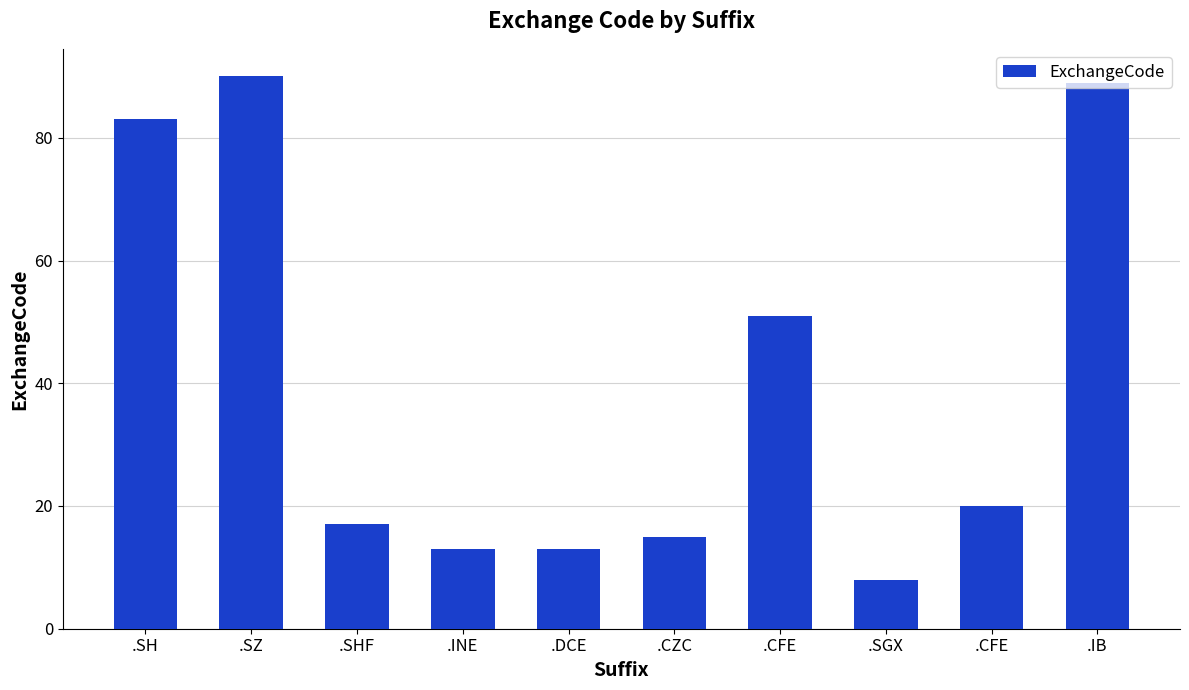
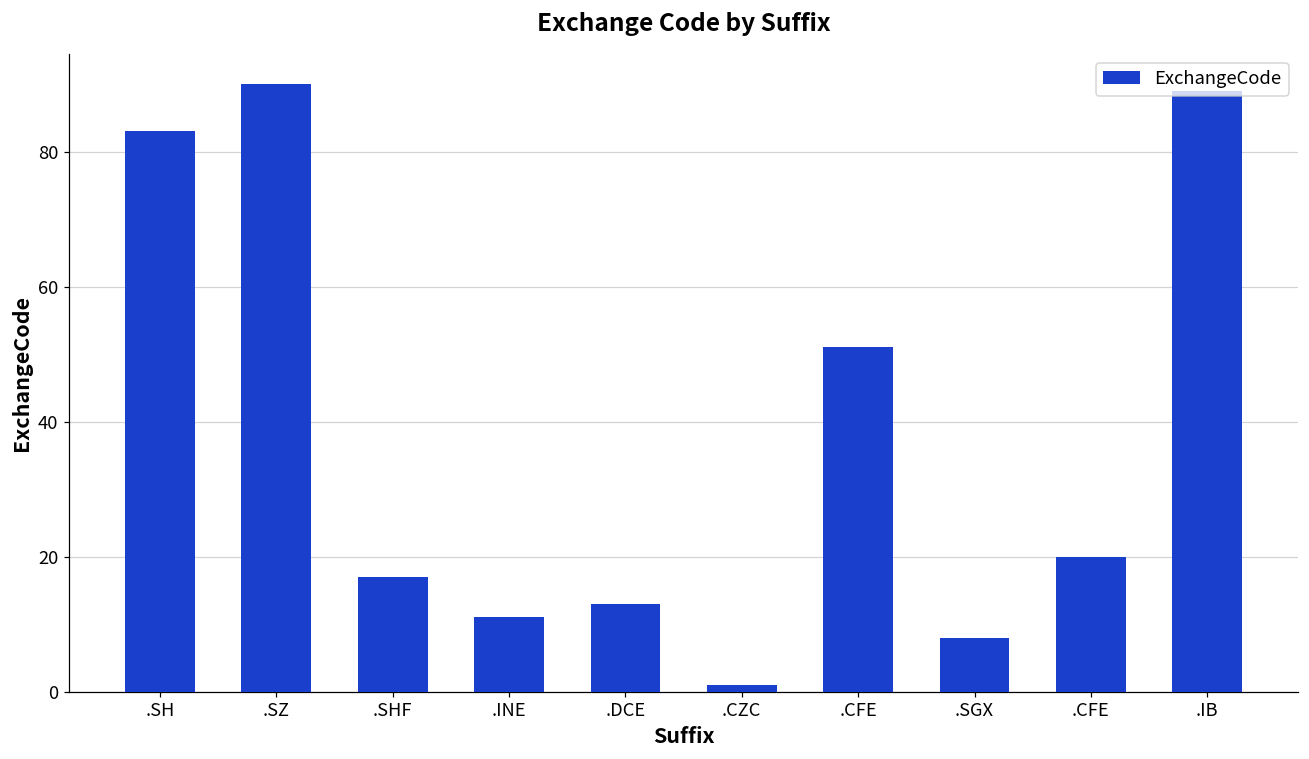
.INE: 13 -> 11
.CZC: 15 -> 1
